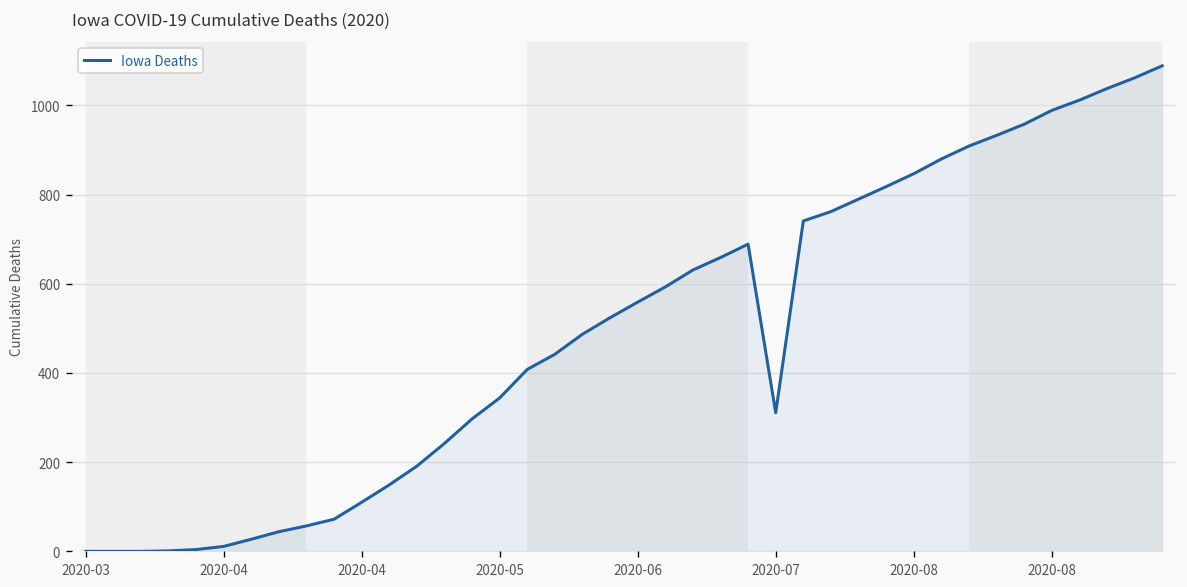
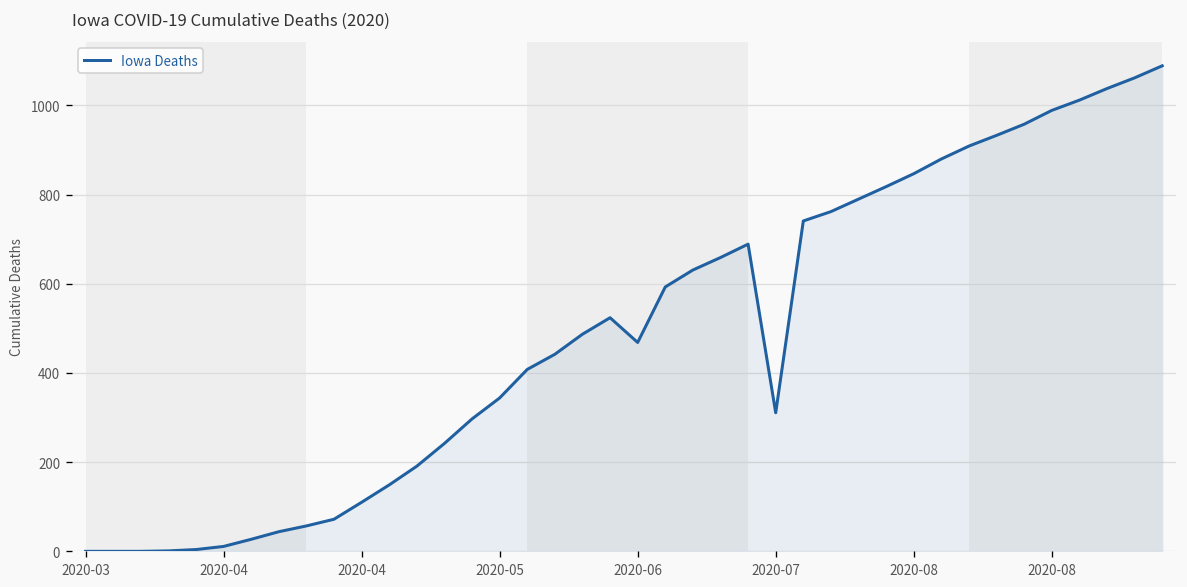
2020-06: 560 -> 470
